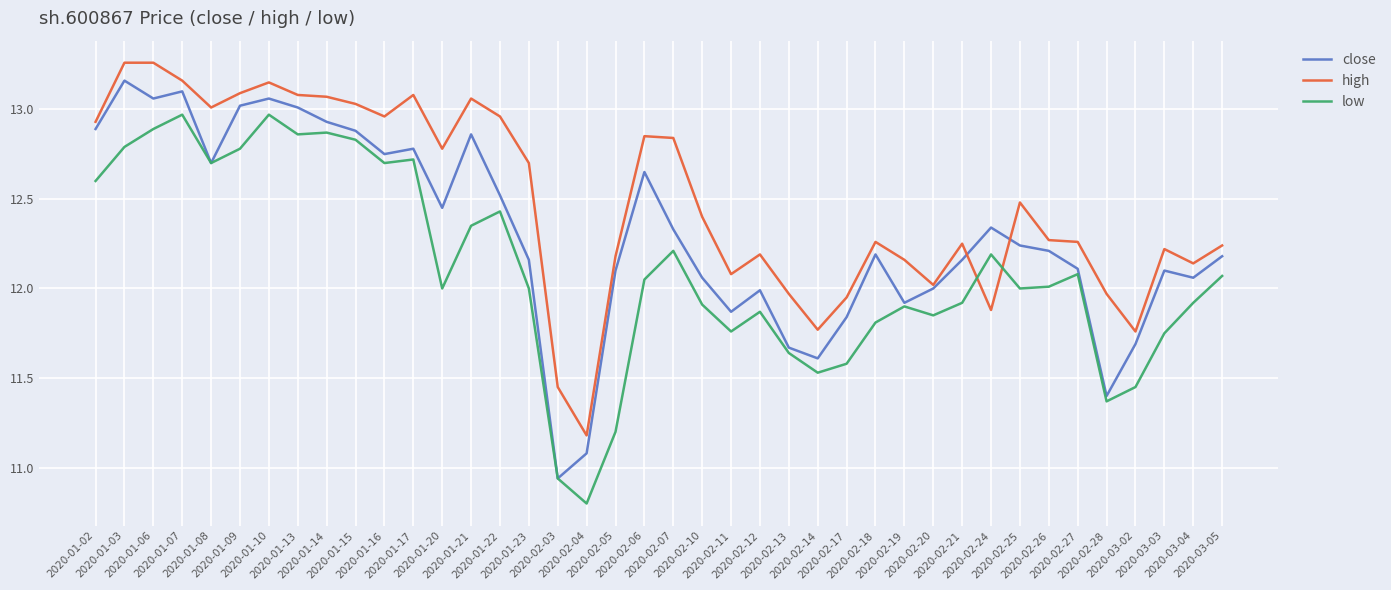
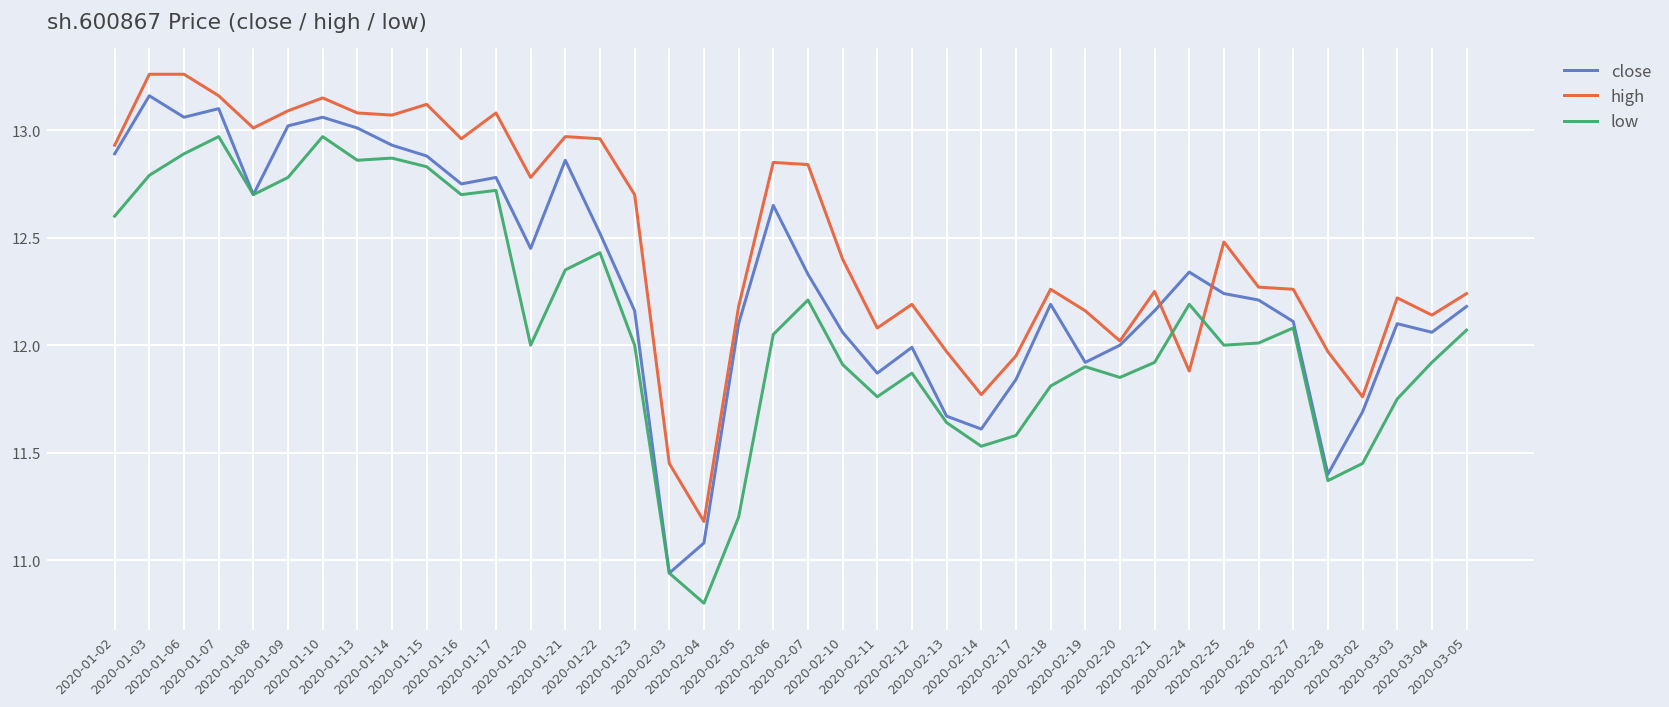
high, 2020-01-15: 13.03 -> 13.12
high, 2020-01-21: 13.06 -> 12.97
